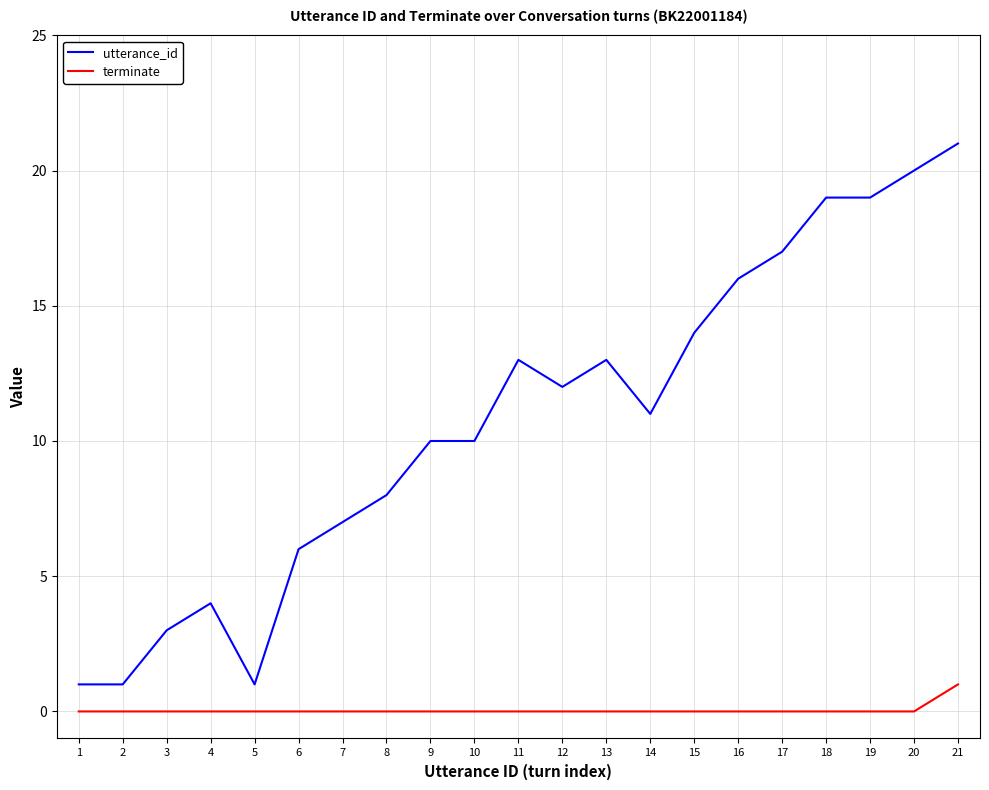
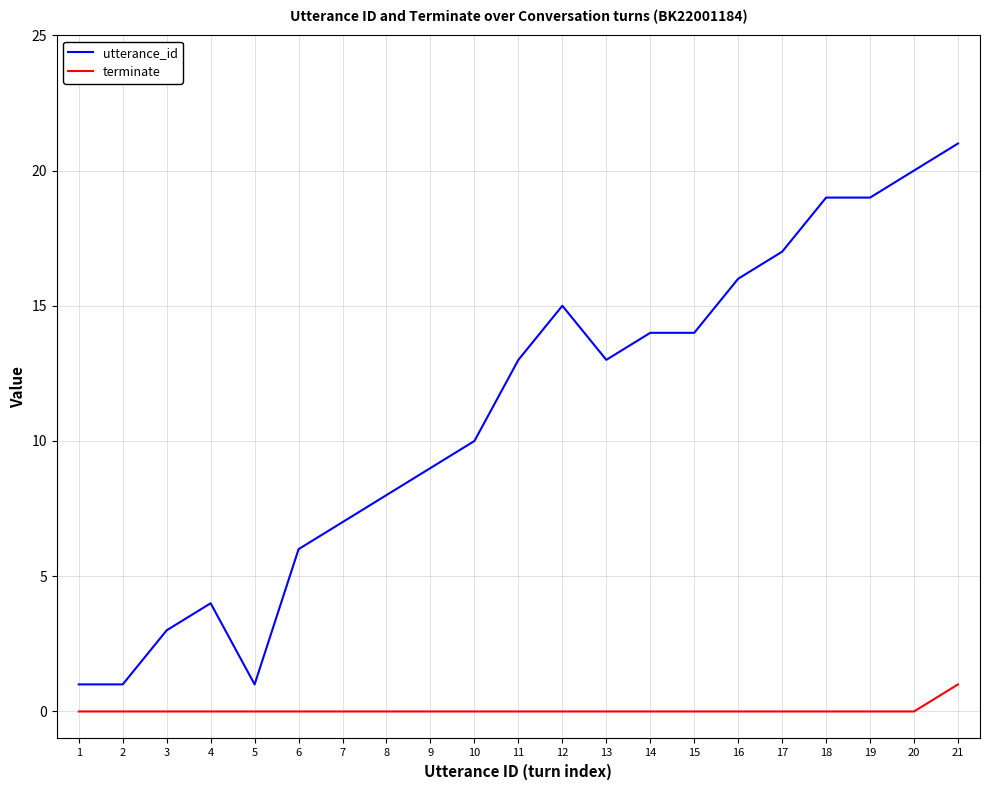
utterance_id, 9: 10 -> 9
utterance_id, 12: 12 -> 15
utterance_id, 14: 11 -> 14
